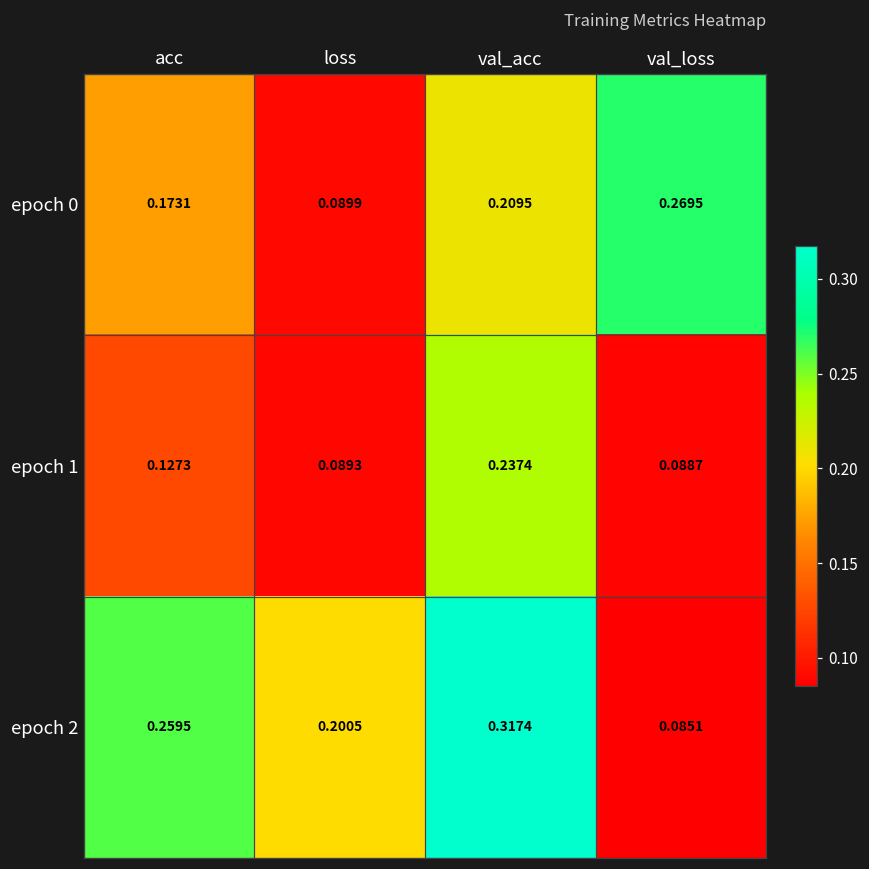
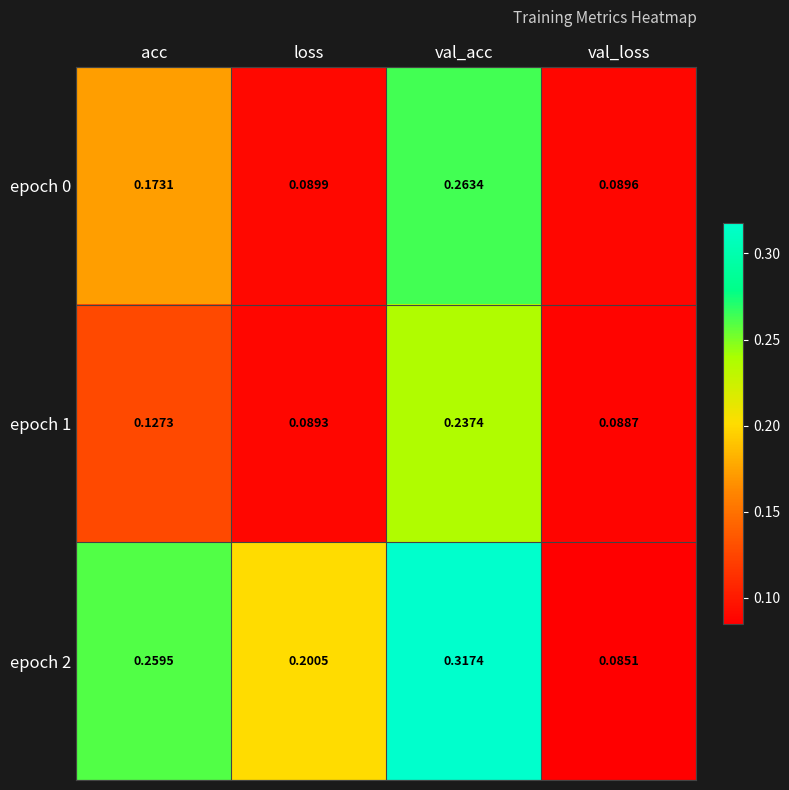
epoch 0, val_acc: 0.2095 -> 0.2634
epoch 0, val_loss: 0.2695 -> 0.0896
